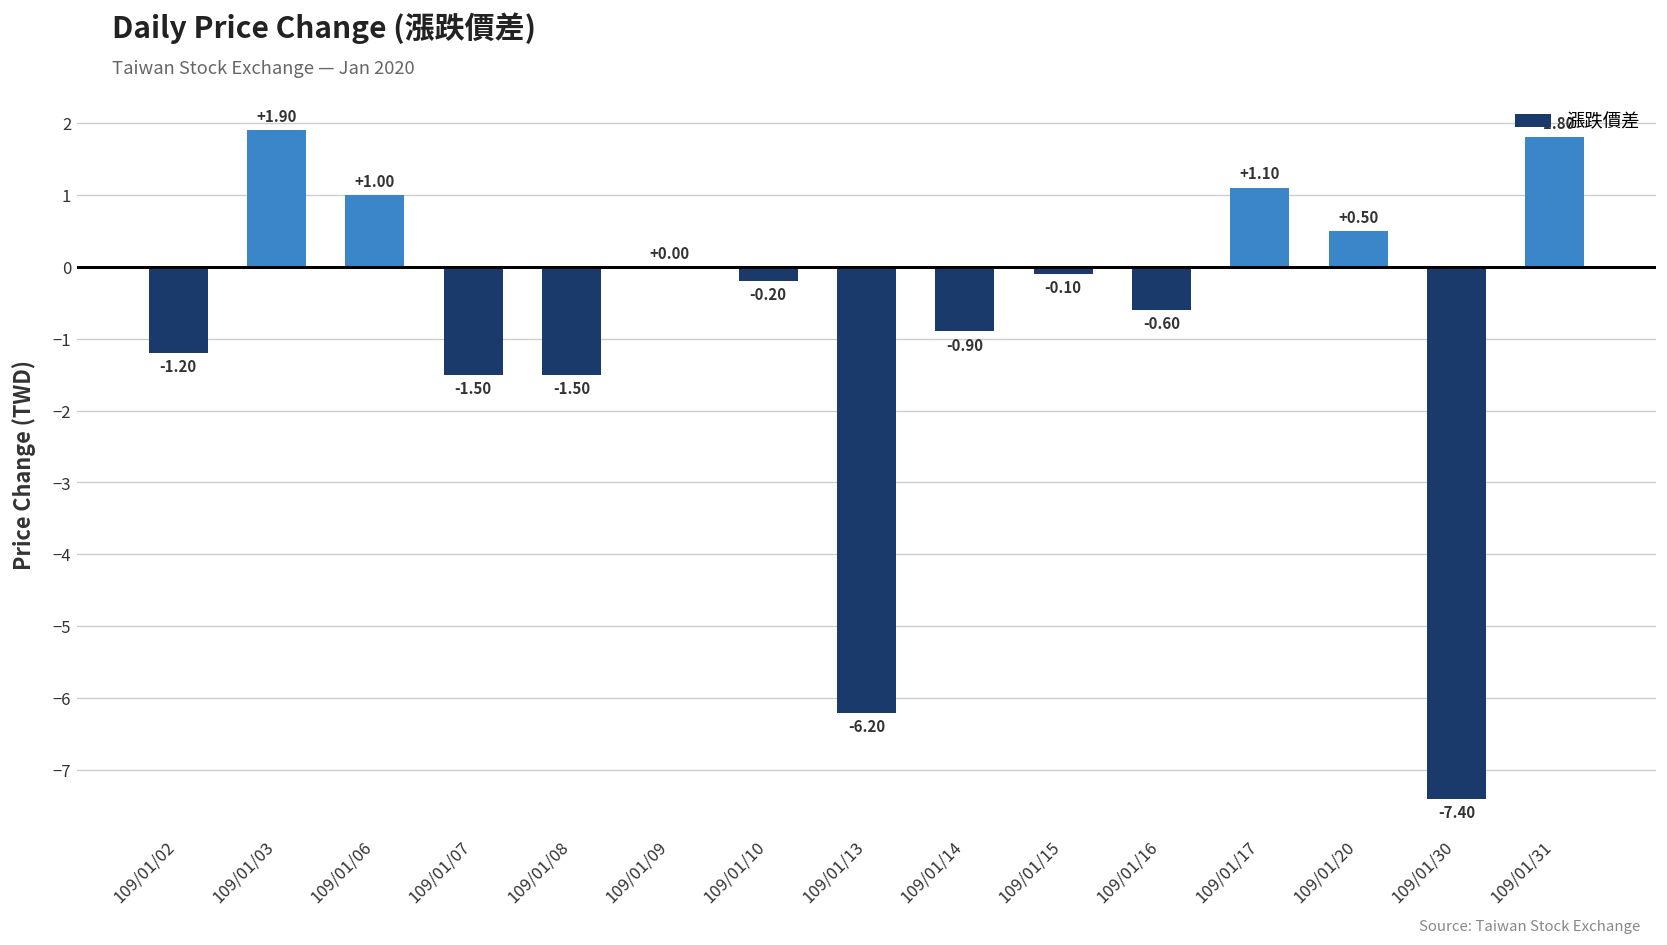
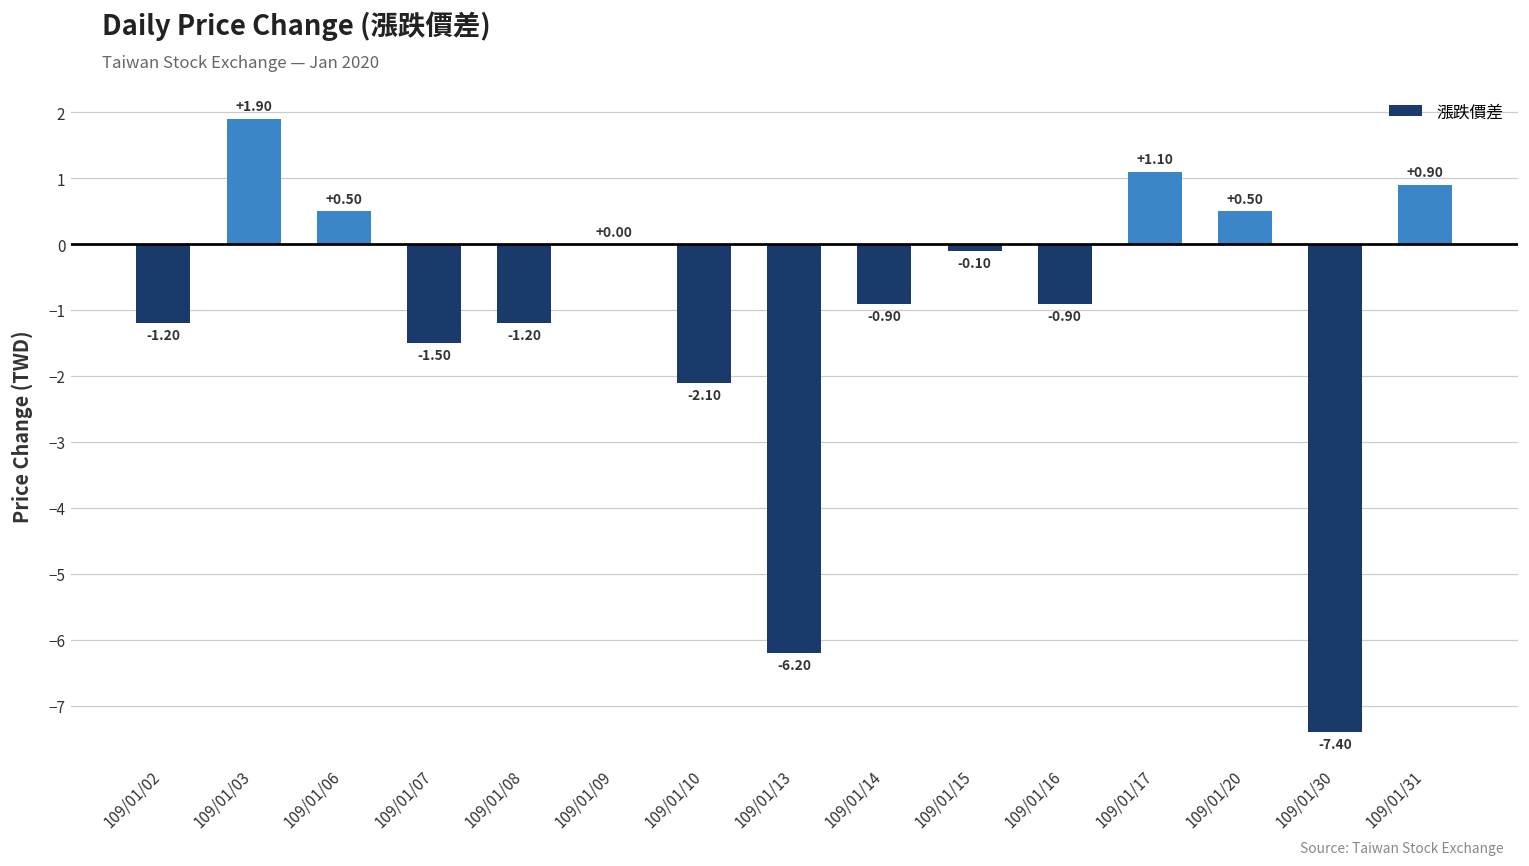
109/01/06: +1.00 -> +0.50
109/01/08: -1.50 -> -1.20
109/01/10: -0.20 -> -2.10
109/01/16: -0.60 -> -0.90
109/01/31: +1.80 -> +0.90
